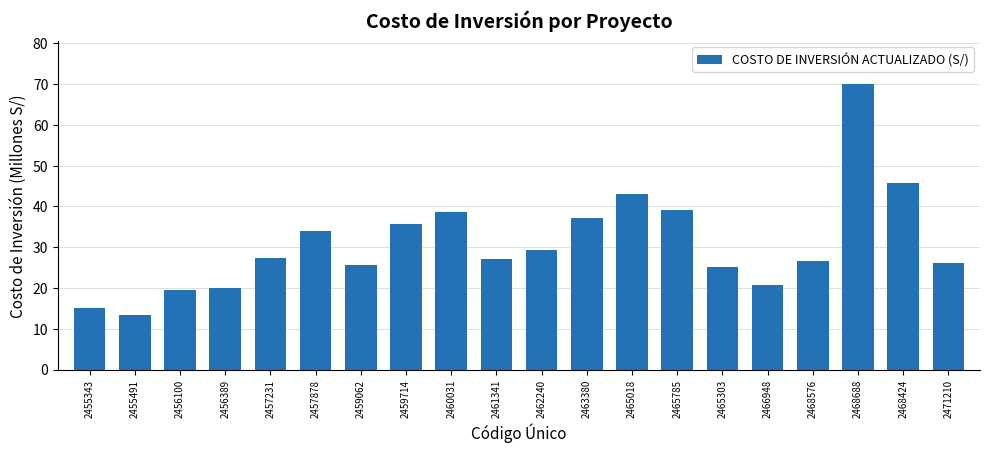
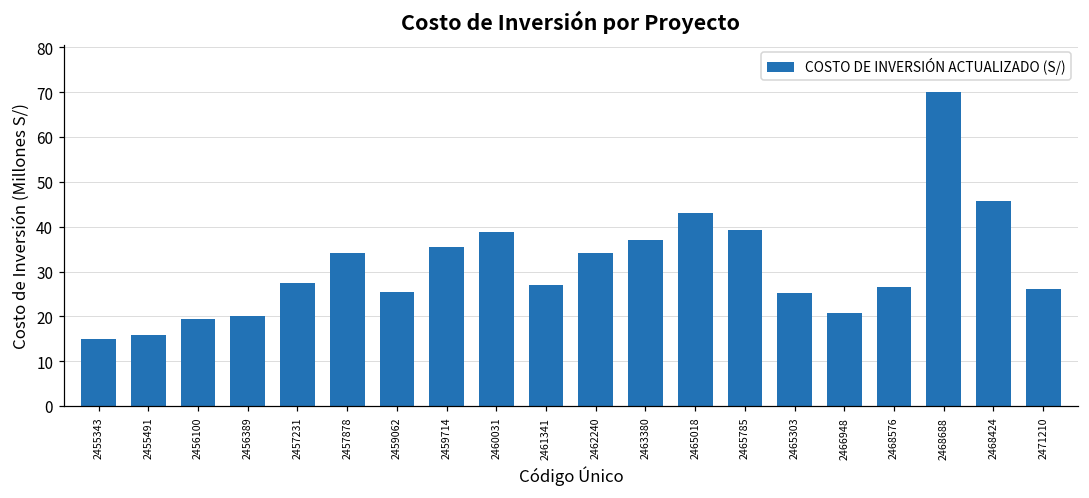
2455491: 13 -> 16
2462240: 29 -> 34
